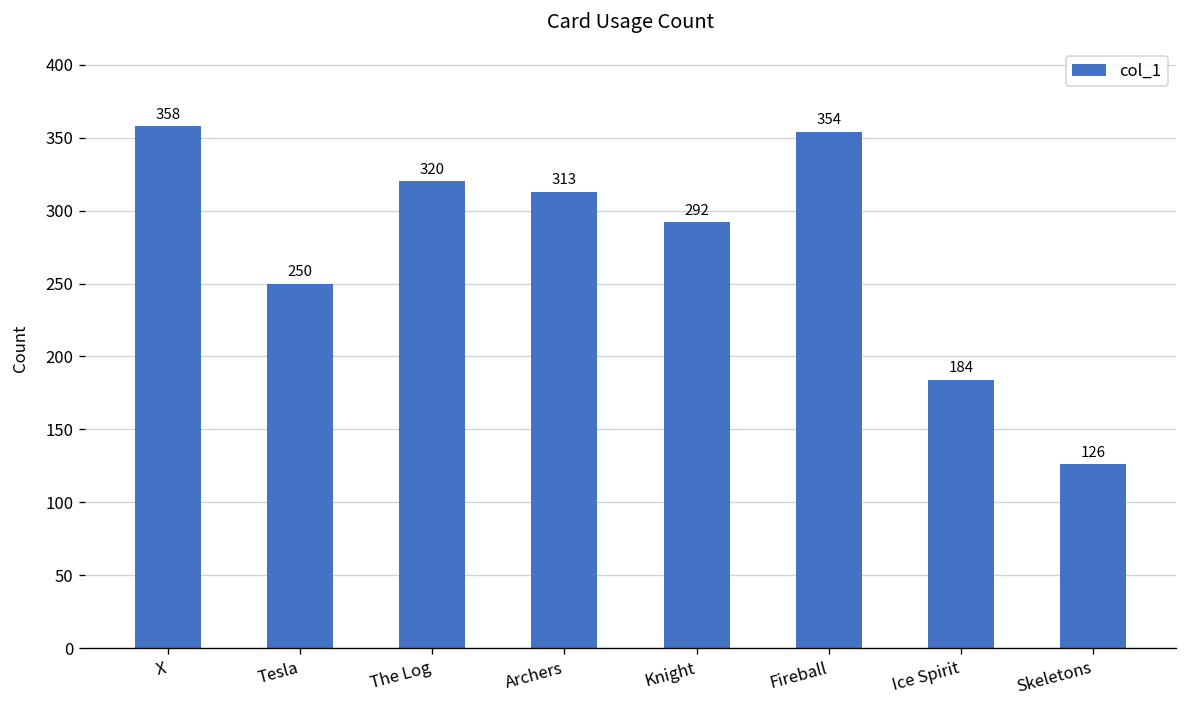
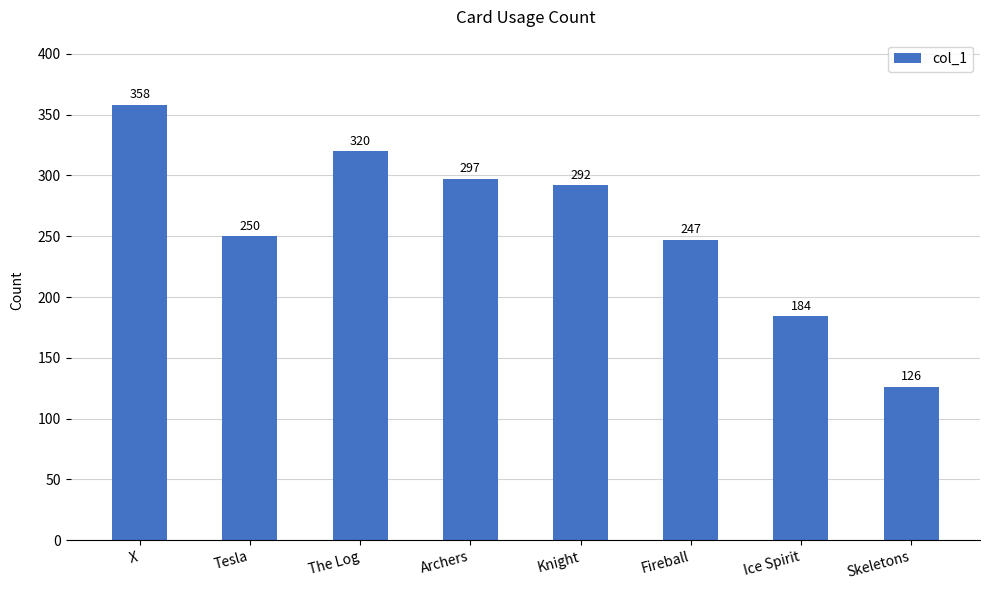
Archers: 313 -> 297
Fireball: 354 -> 247
